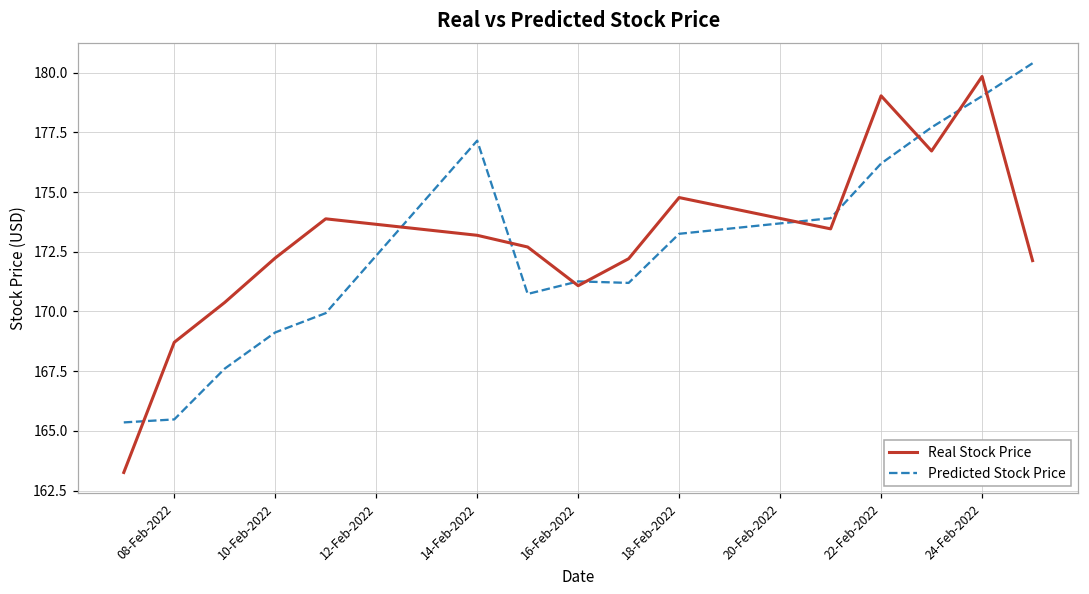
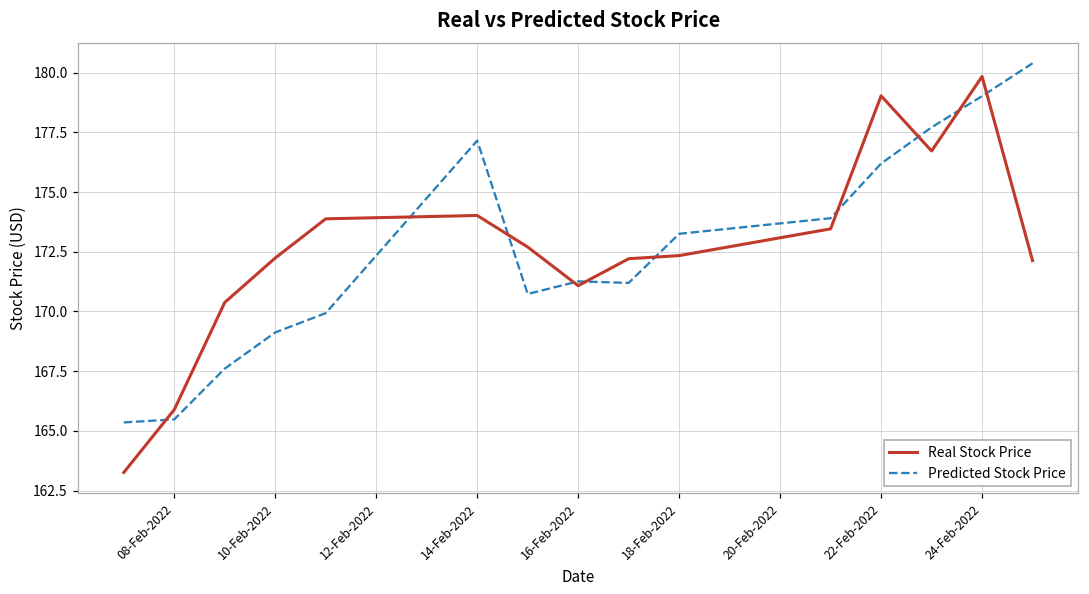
Real Stock Price, 08-Feb-2022: 168.7 -> 165.9
Real Stock Price, 14-Feb-2022: 173.2 -> 174.0
Real Stock Price, 18-Feb-2022: 174.8 -> 172.3
